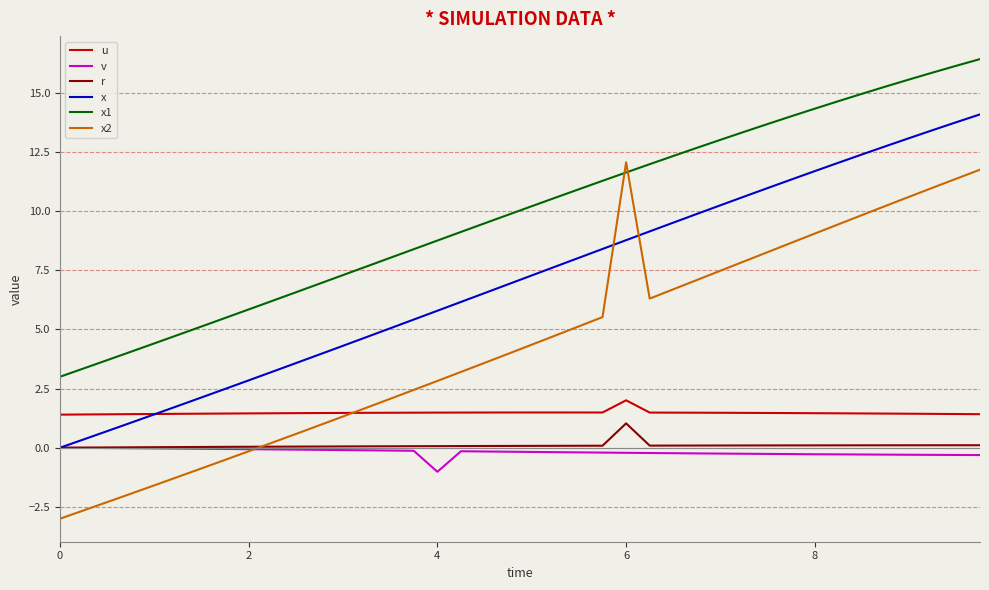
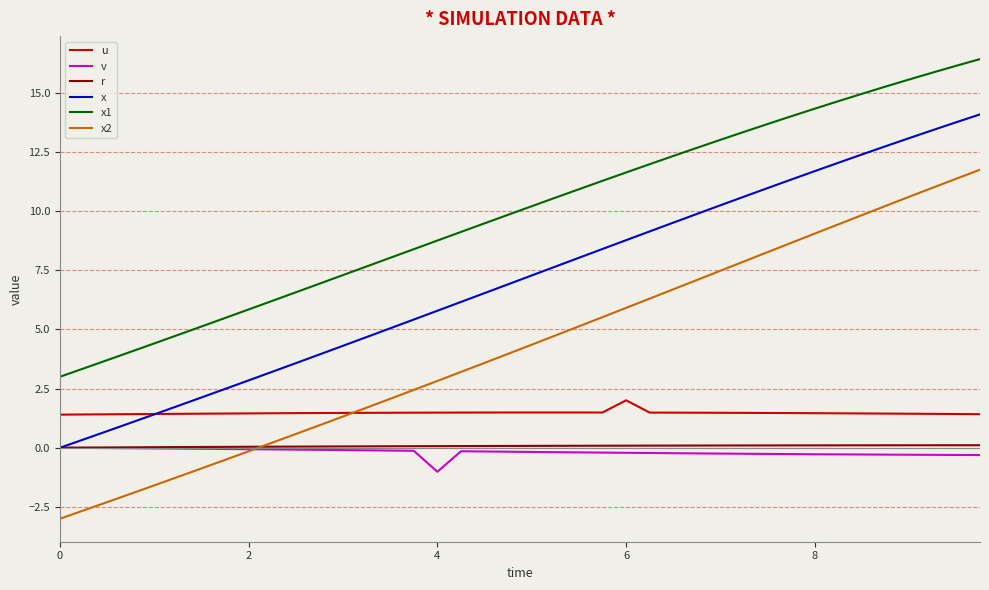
r, 6: 1.0 -> 0.1
x2, 6: 12.1 -> 5.9
